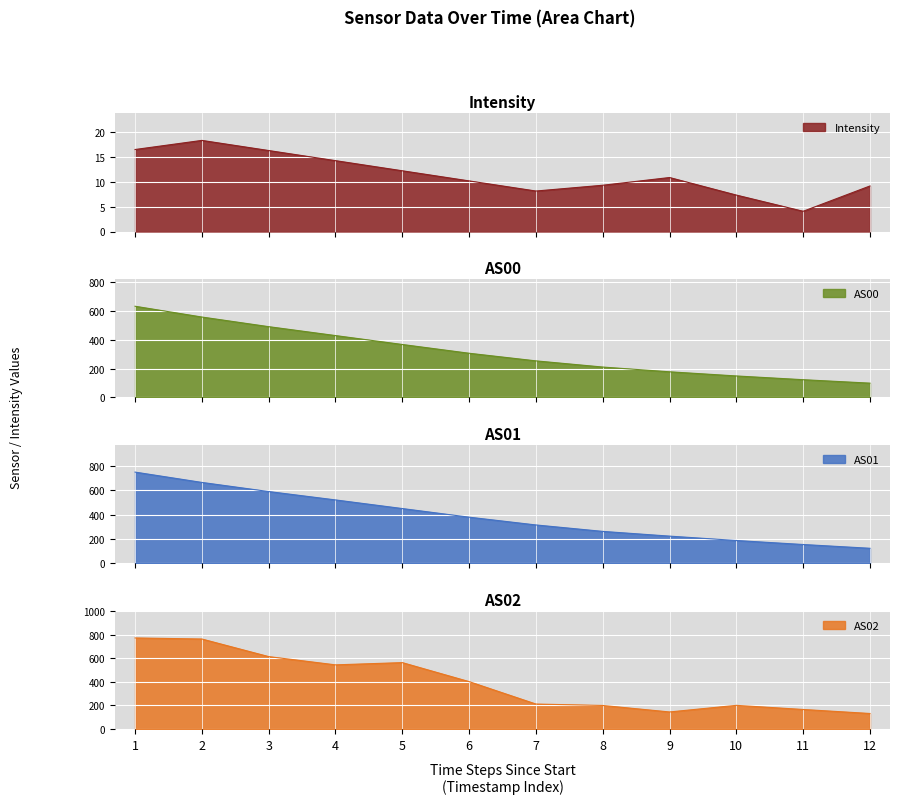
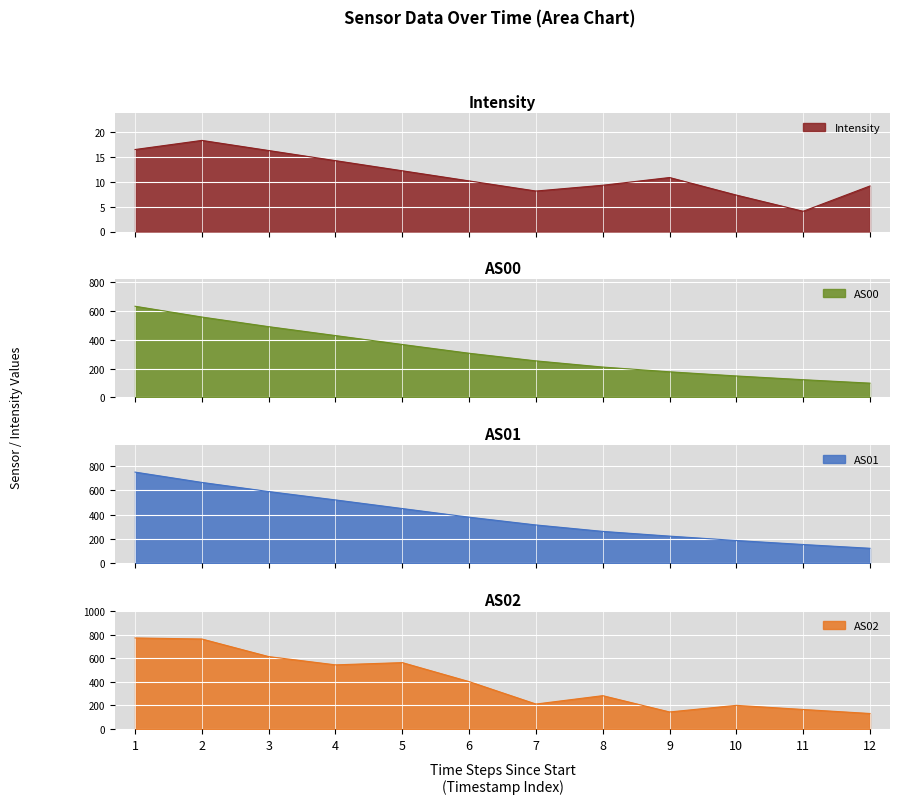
AS02, 8: 200 -> 280
